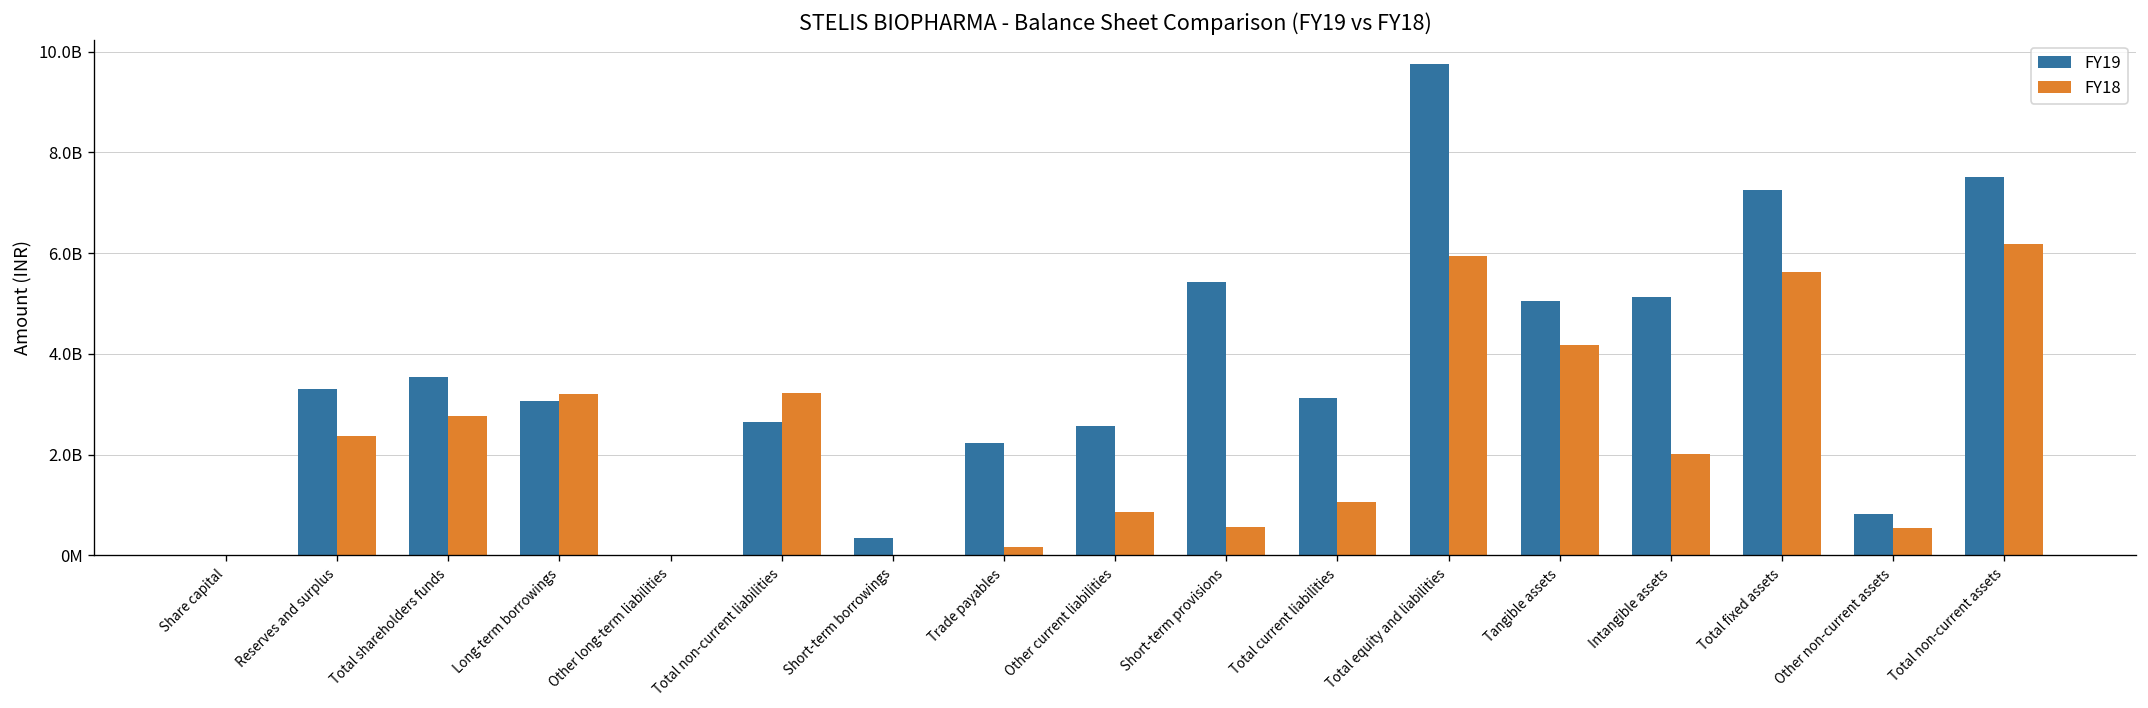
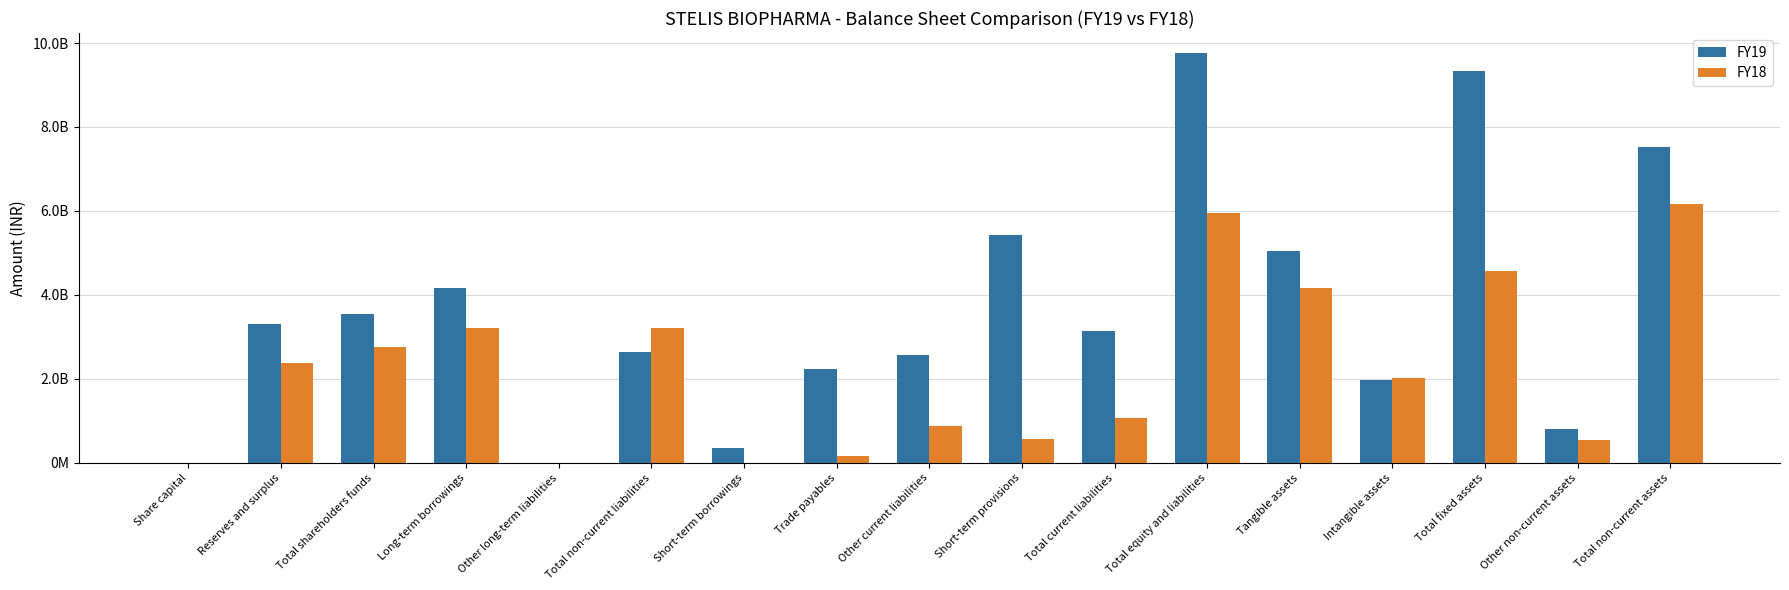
FY19, Long-term borrowings: 3100000000 -> 4200000000
FY19, Intangible assets: 5100000000 -> 2000000000
FY19, Total fixed assets: 7200000000 -> 9300000000
FY18, Total fixed assets: 5600000000 -> 4600000000
